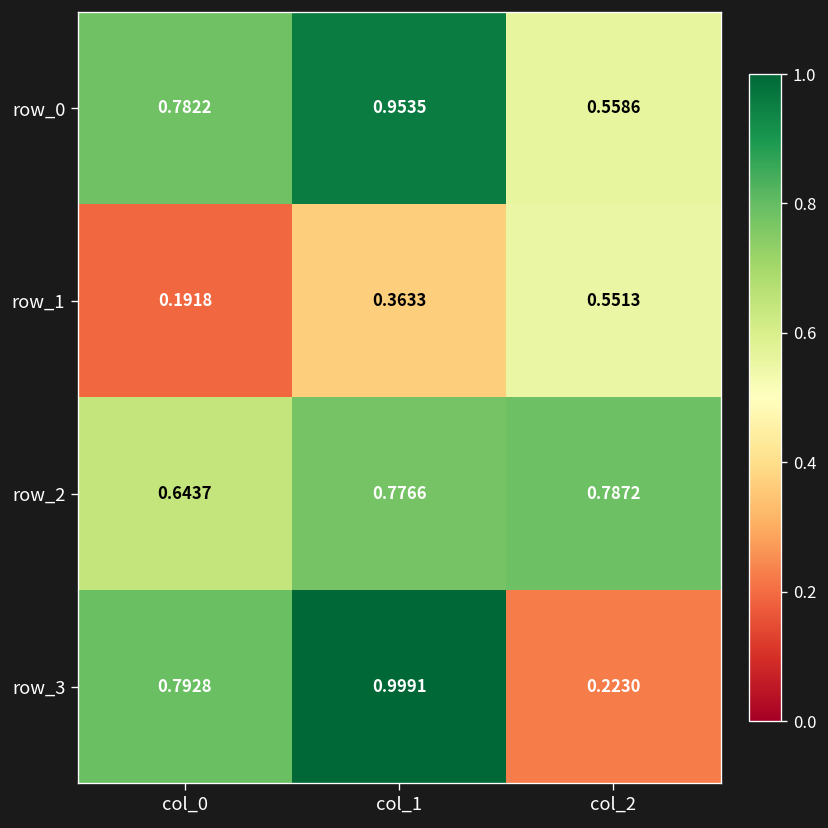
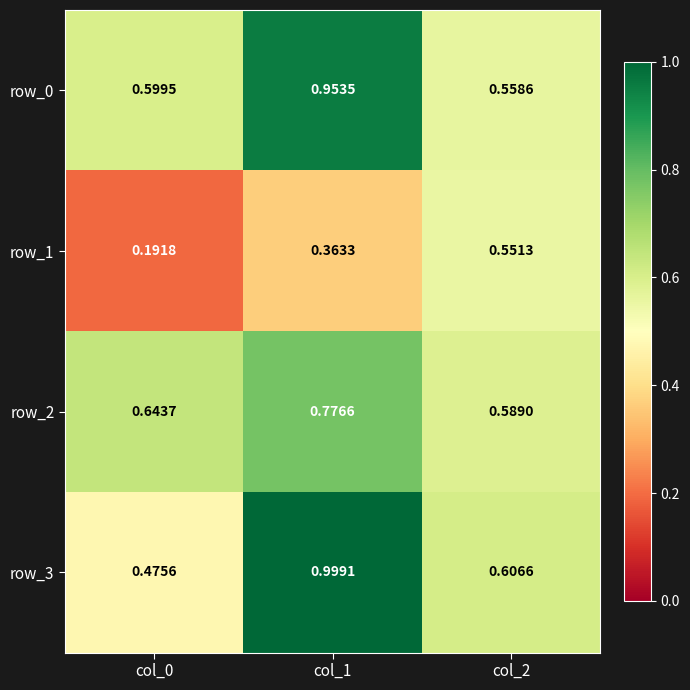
row_0, col_0: 0.7822 -> 0.5995
row_2, col_2: 0.7872 -> 0.5890
row_3, col_0: 0.7928 -> 0.4756
row_3, col_2: 0.2230 -> 0.6066
